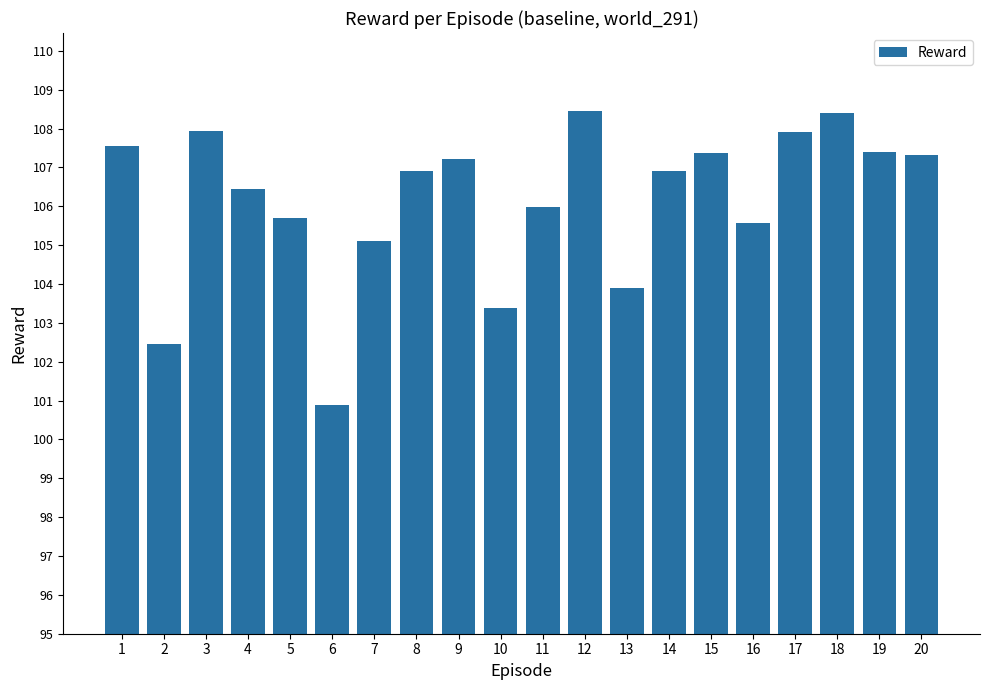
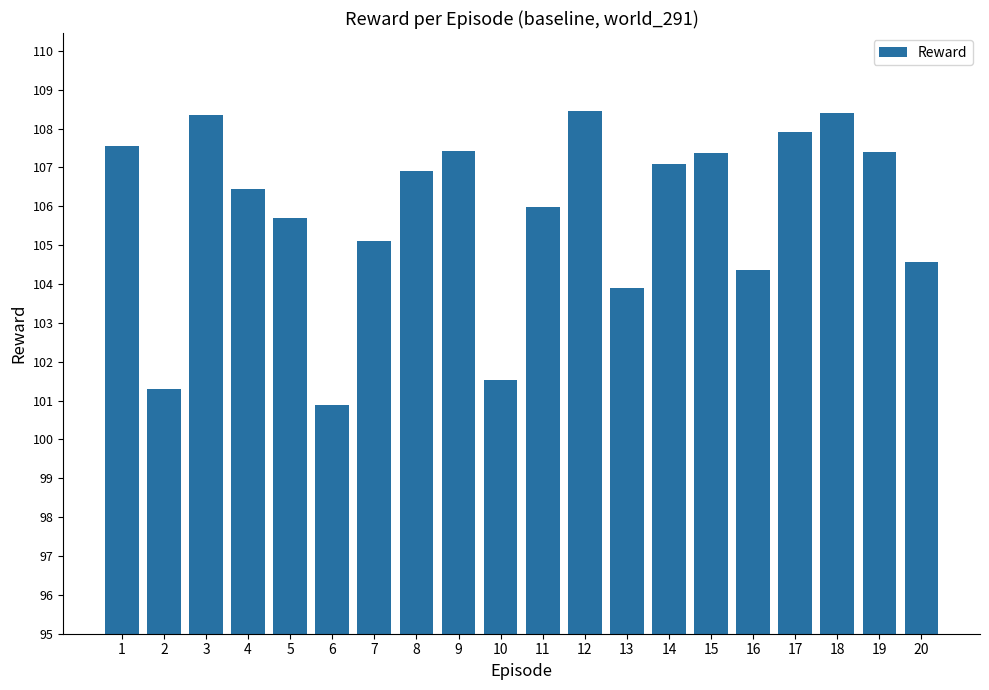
2: 102.5 -> 101.3
3: 107.9 -> 108.4
9: 107.2 -> 107.4
10: 103.4 -> 101.5
14: 106.9 -> 107.1
16: 105.6 -> 104.4
20: 107.3 -> 104.6
